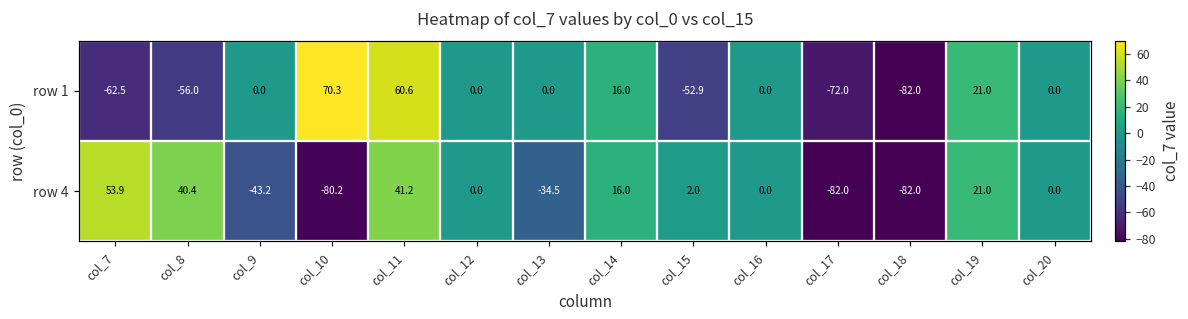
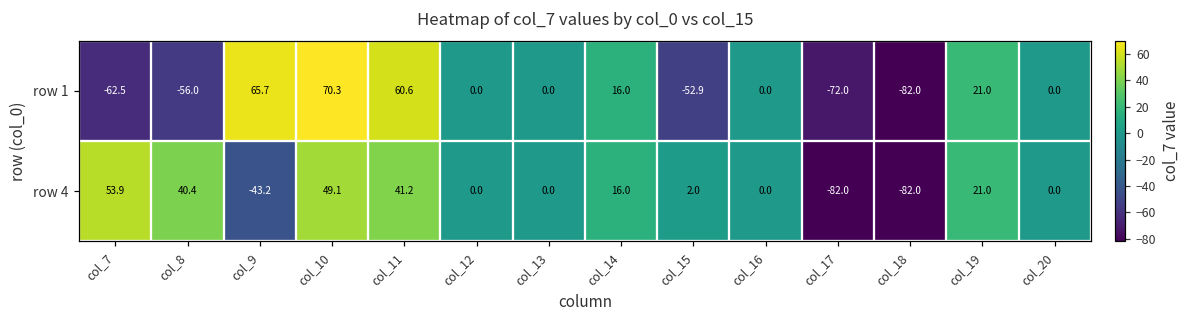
row 1, col_9: 0.0 -> 65.7
row 4, col_10: -80.2 -> 49.1
row 4, col_13: -34.5 -> 0.0
